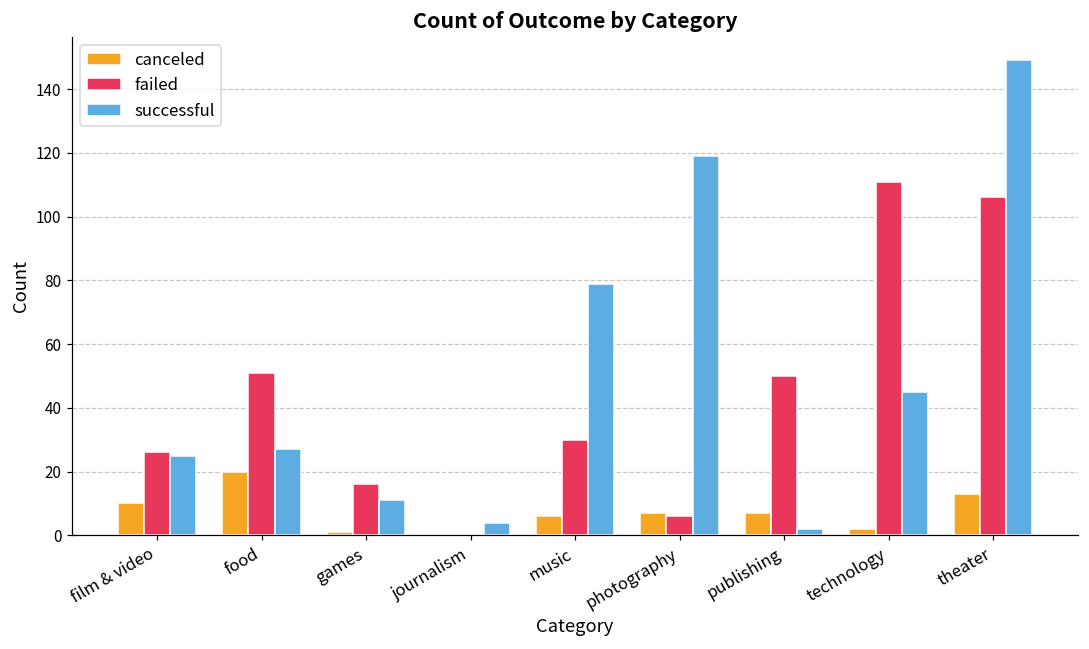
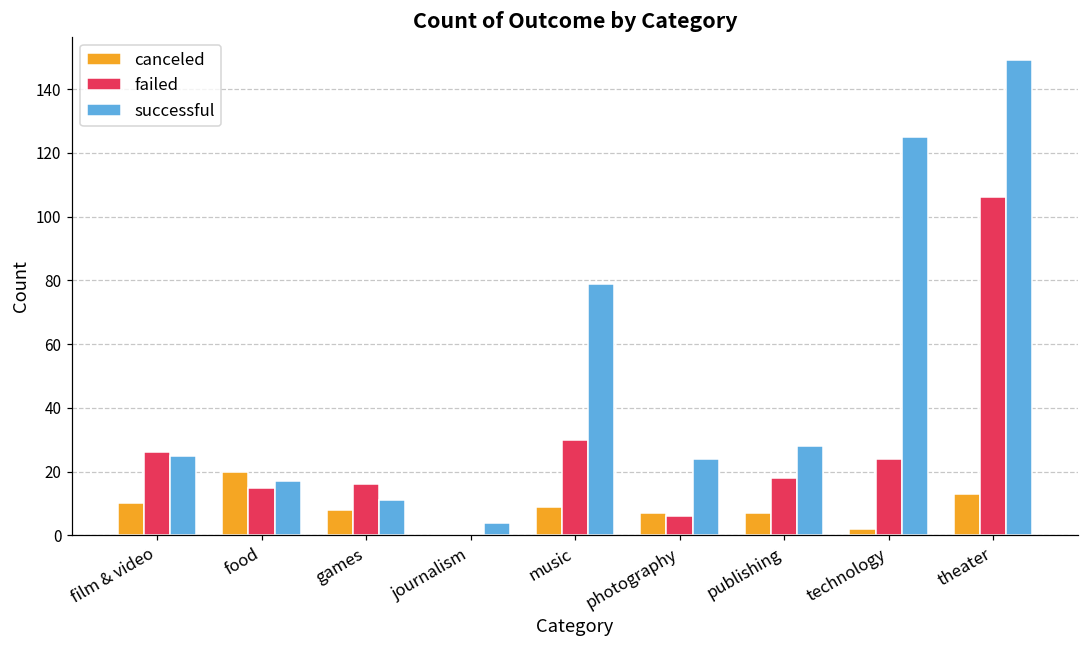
failed, food: 51 -> 15
successful, food: 27 -> 17
canceled, games: 1 -> 8
canceled, music: 6 -> 9
successful, photography: 119 -> 24
failed, publishing: 50 -> 18
successful, publishing: 2 -> 28
failed, technology: 111 -> 24
successful, technology: 45 -> 125
